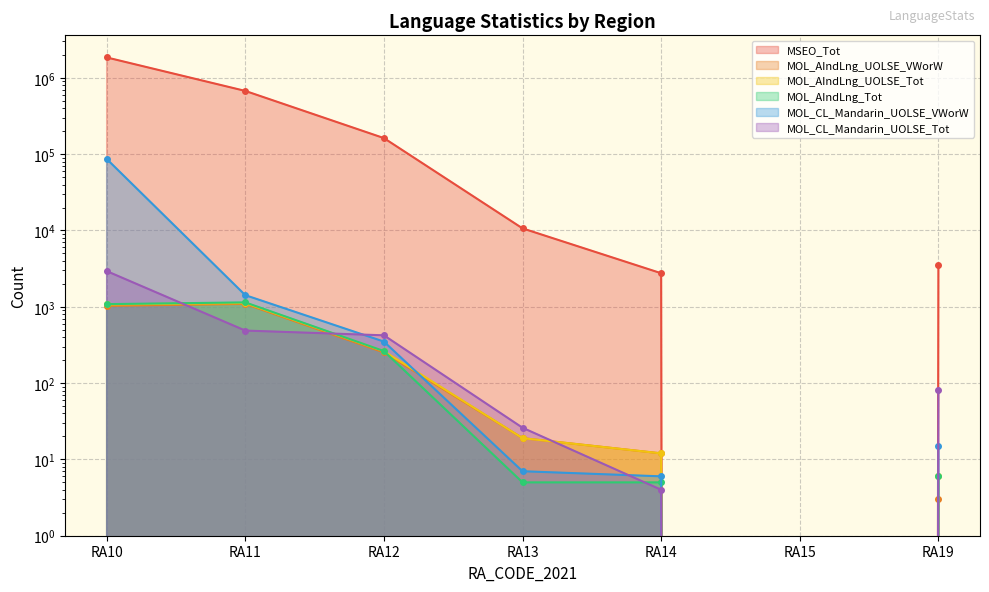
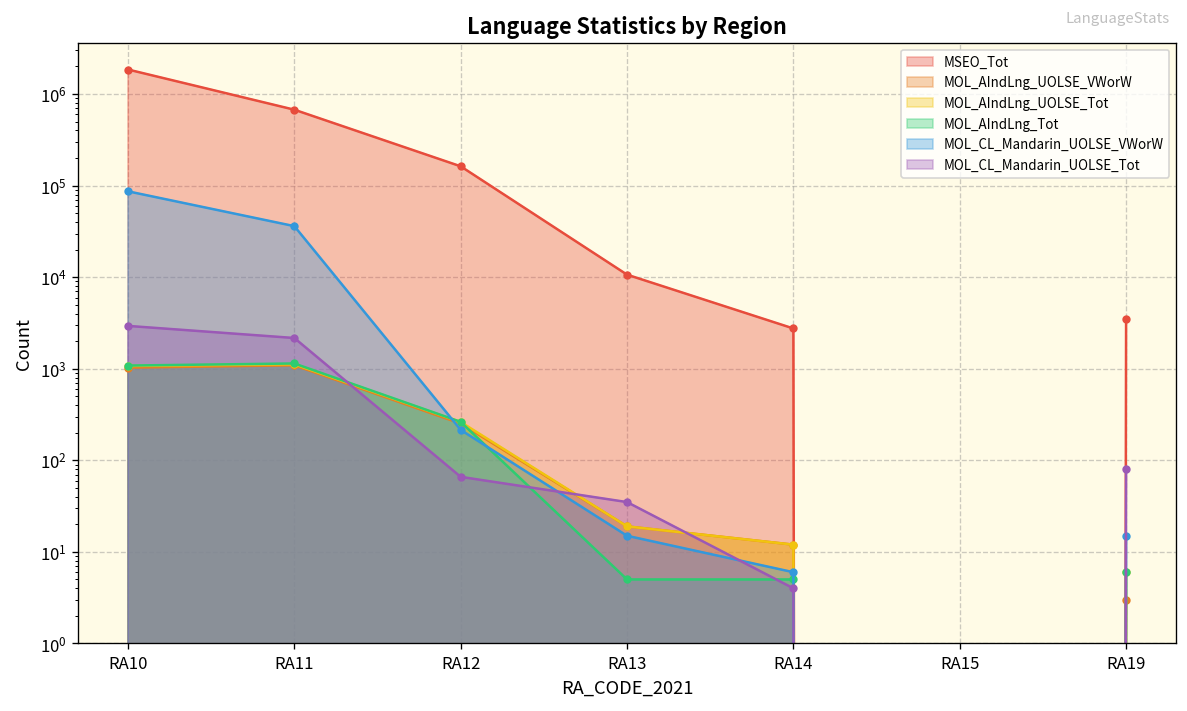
MOL_CL_Mandarin_UOLSE_VWorW, RA11: 1400 -> 40000
MOL_CL_Mandarin_UOLSE_Tot, RA11: 500 -> 2200
MOL_CL_Mandarin_UOLSE_VWorW, RA12: 400 -> 220
MOL_CL_Mandarin_UOLSE_Tot, RA12: 400 -> 70
MOL_CL_Mandarin_UOLSE_VWorW, RA13: 7 -> 15
MOL_CL_Mandarin_UOLSE_Tot, RA13: 26 -> 40
